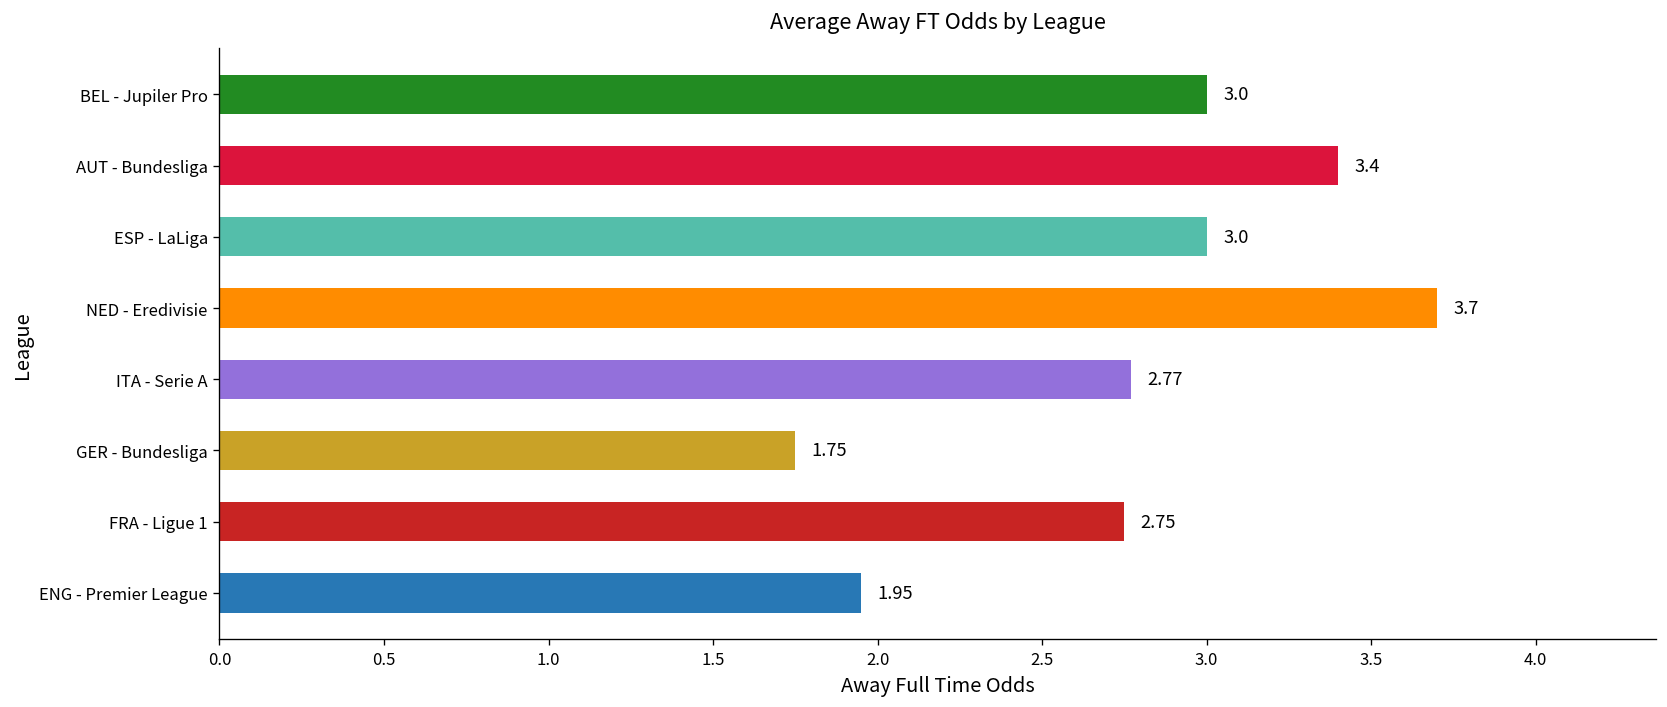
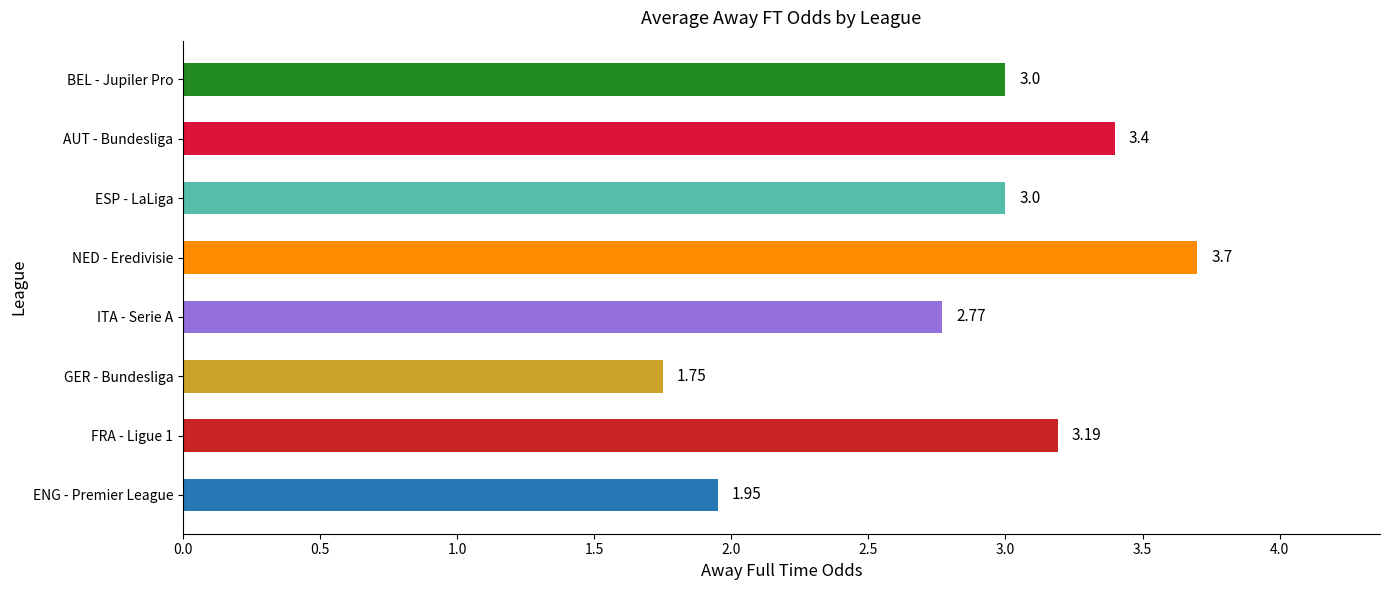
FRA - Ligue 1: 2.75 -> 3.19
